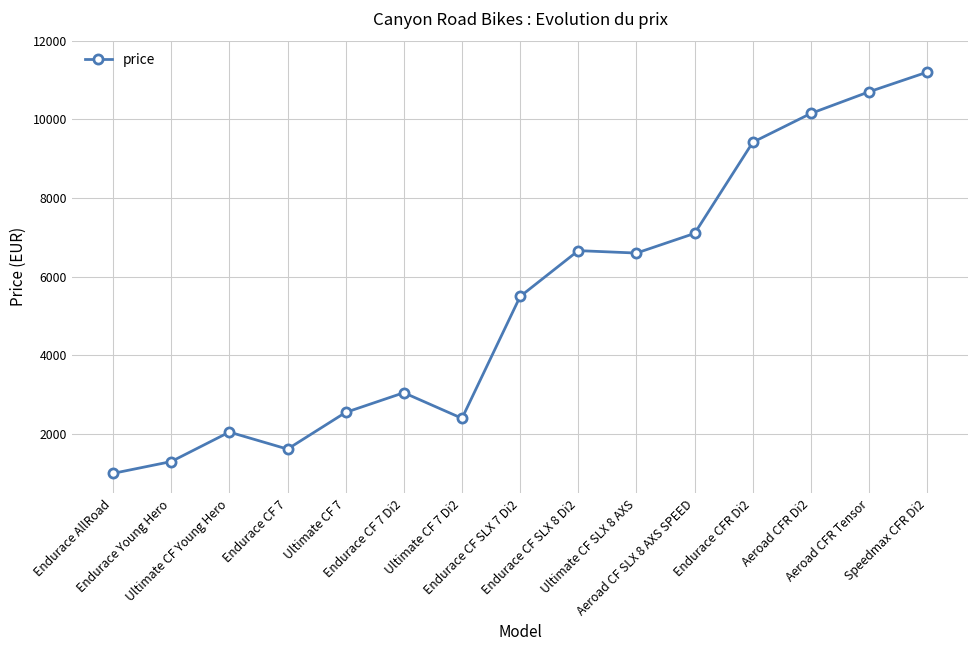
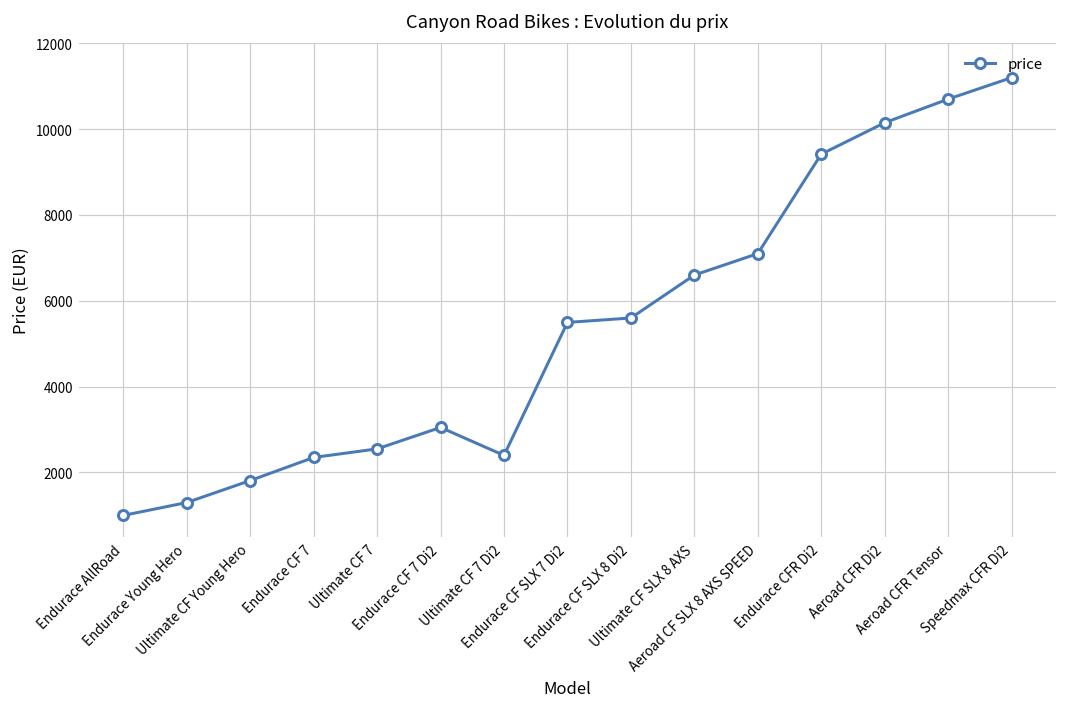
Ultimate CF Young Hero: 2000 -> 1800
Endurace CF 7: 1600 -> 2300
Endurace CF SLX 8 Di2: 6700 -> 5600
